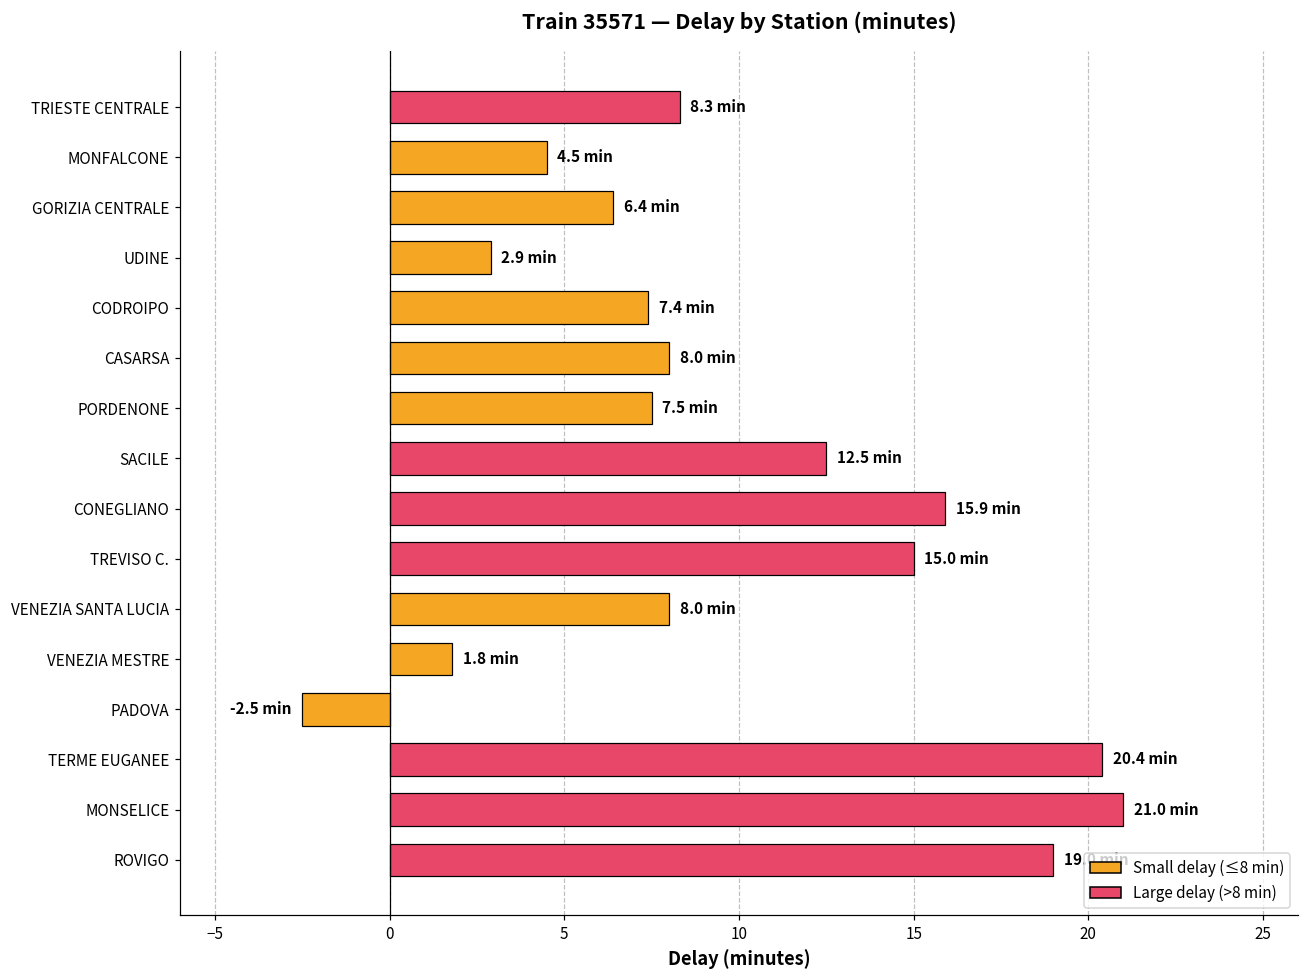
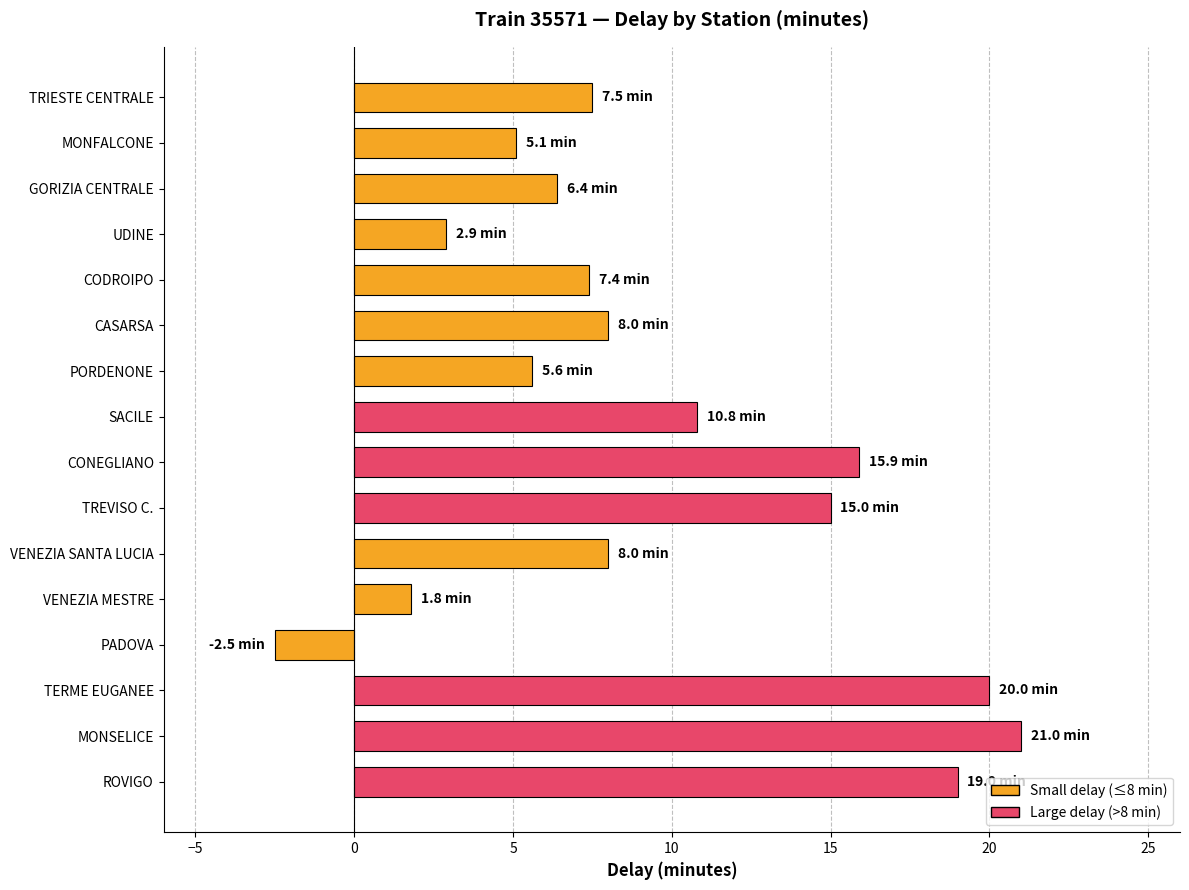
TRIESTE CENTRALE: 8.3 -> 7.5
MONFALCONE: 4.5 -> 5.1
PORDENONE: 7.5 -> 5.6
SACILE: 12.5 -> 10.8
TERME EUGANEE: 20.4 -> 20.0
